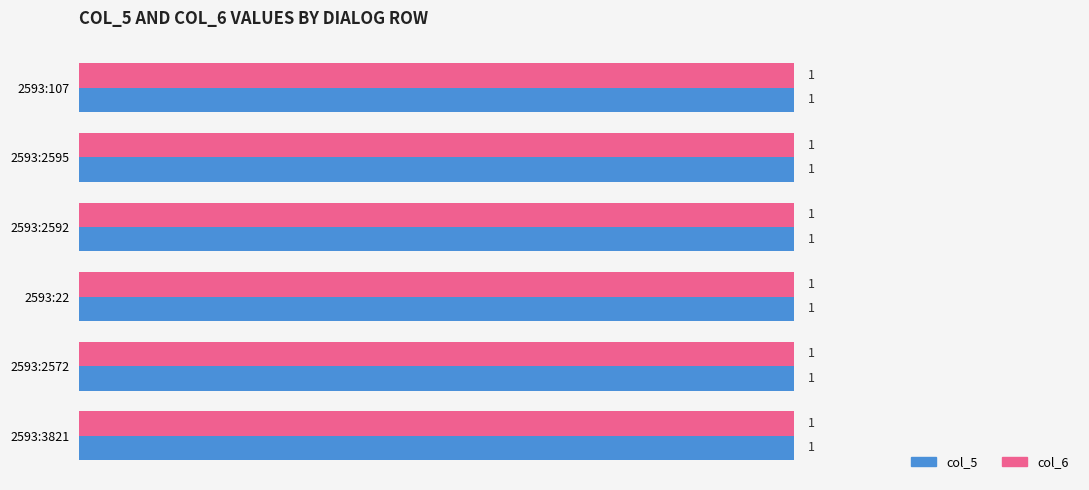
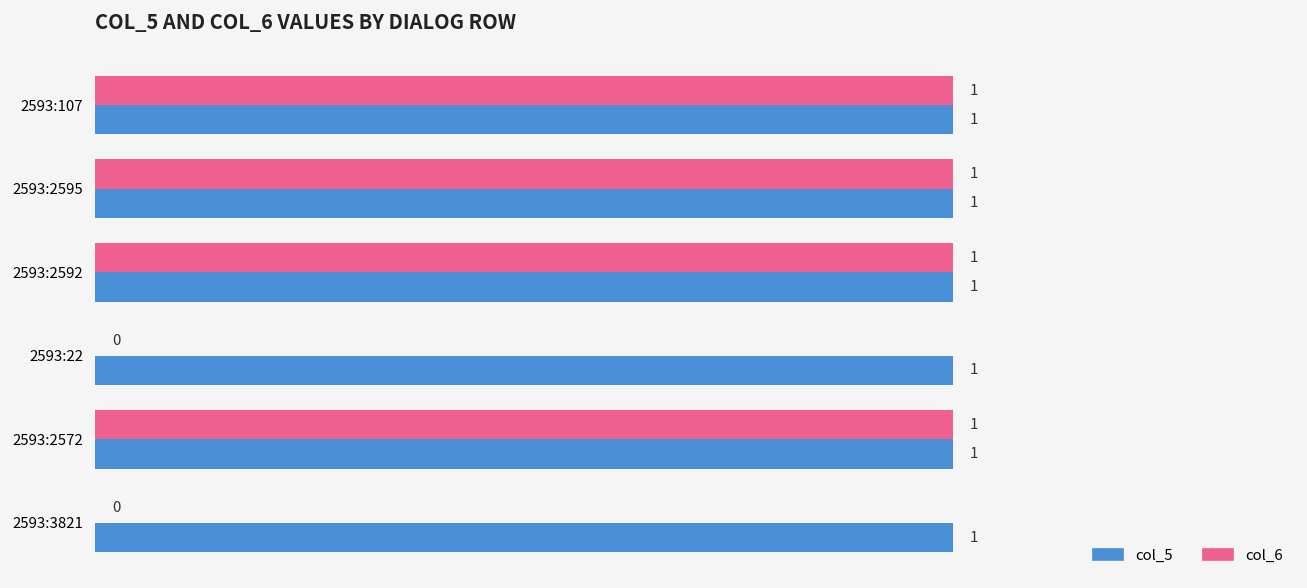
col_6, 2593:22: 1 -> 0
col_6, 2593:3821: 1 -> 0
